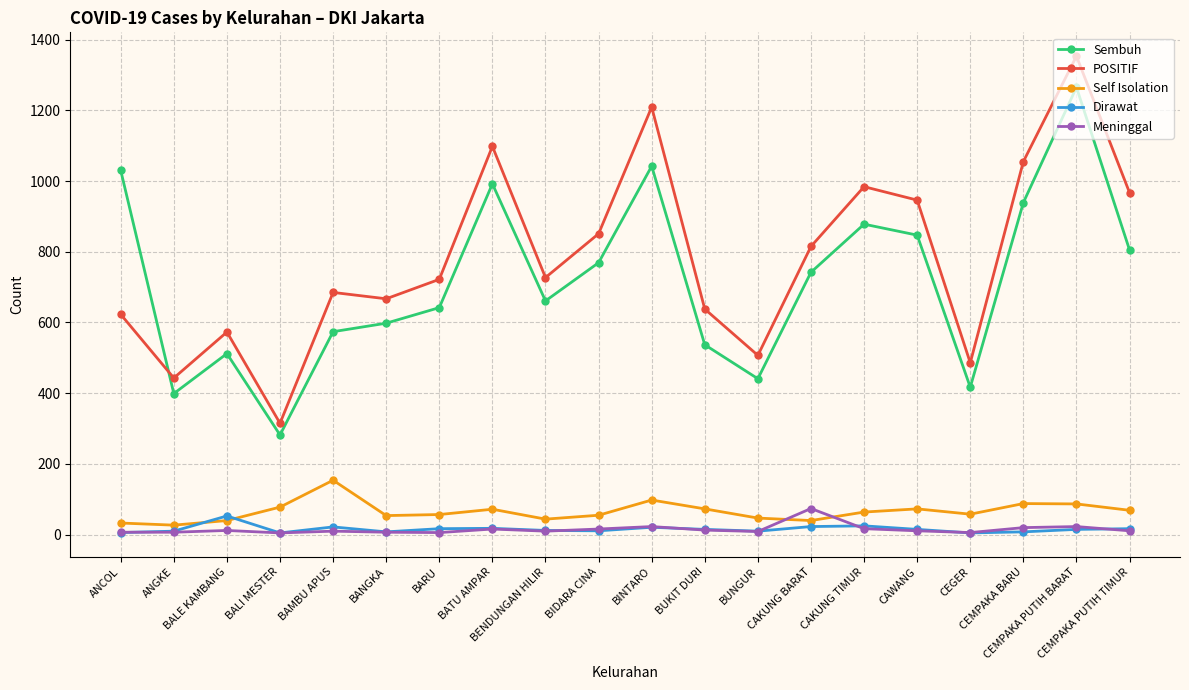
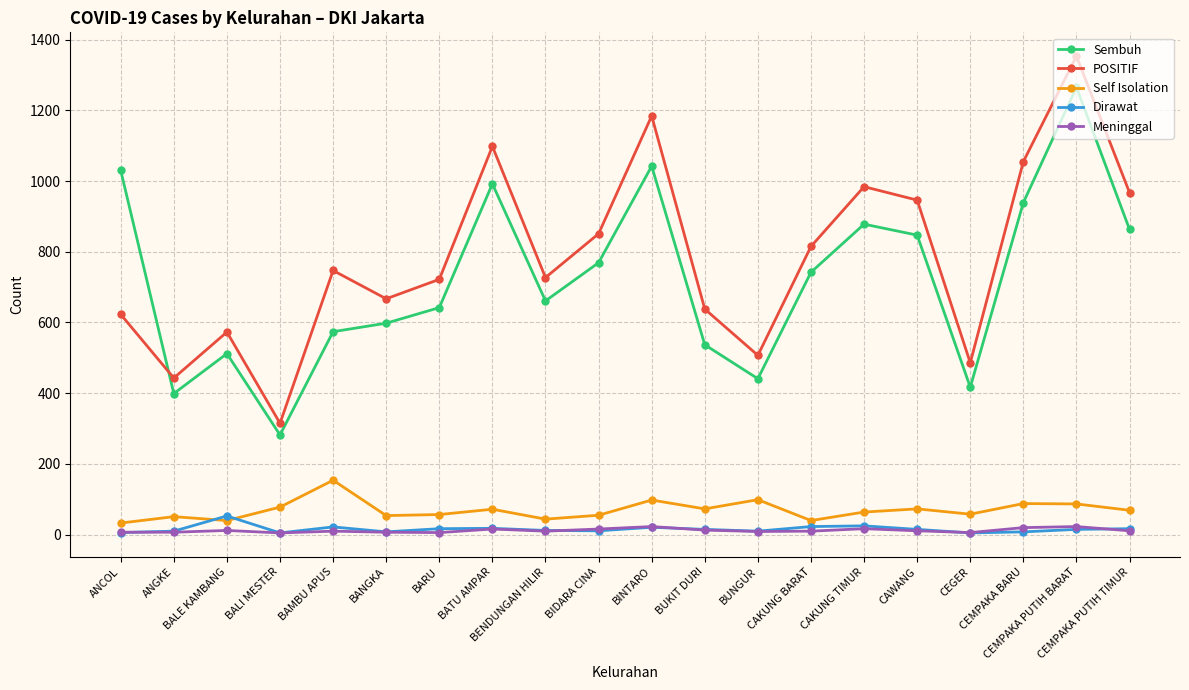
Self Isolation, ANGKE: 30 -> 50
POSITIF, BAMBU APUS: 690 -> 750
POSITIF, BINTARO: 1210 -> 1180
Self Isolation, BUNGUR: 50 -> 100
Meninggal, CAKUNG BARAT: 70 -> 10
Sembuh, CEMPAKA PUTIH TIMUR: 810 -> 860
